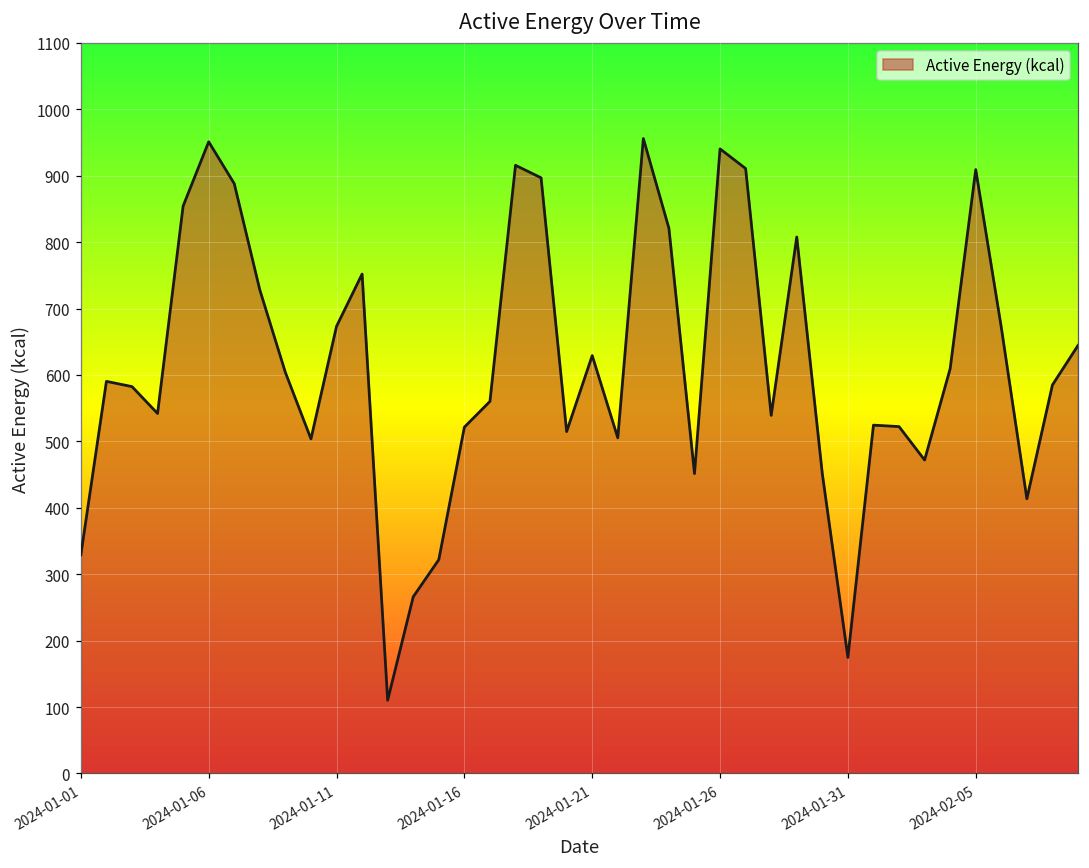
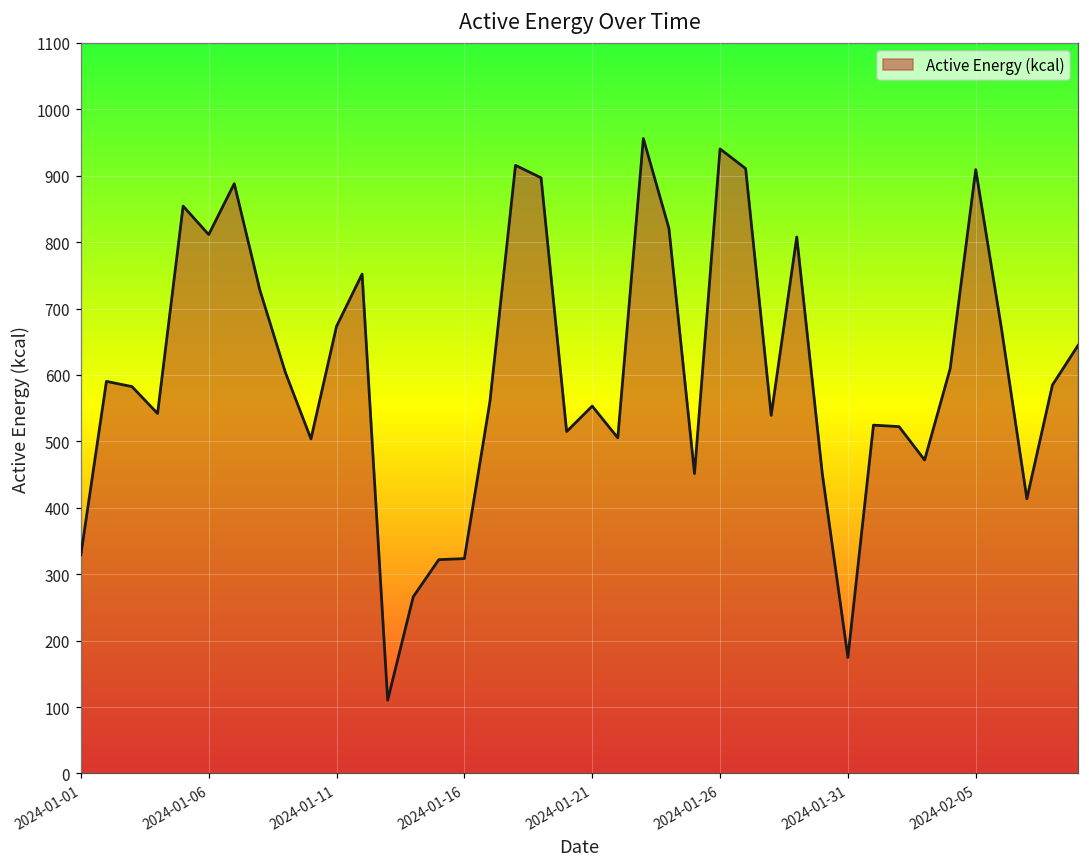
2024-01-06: 950 -> 810
2024-01-16: 520 -> 320
2024-01-21: 630 -> 550
